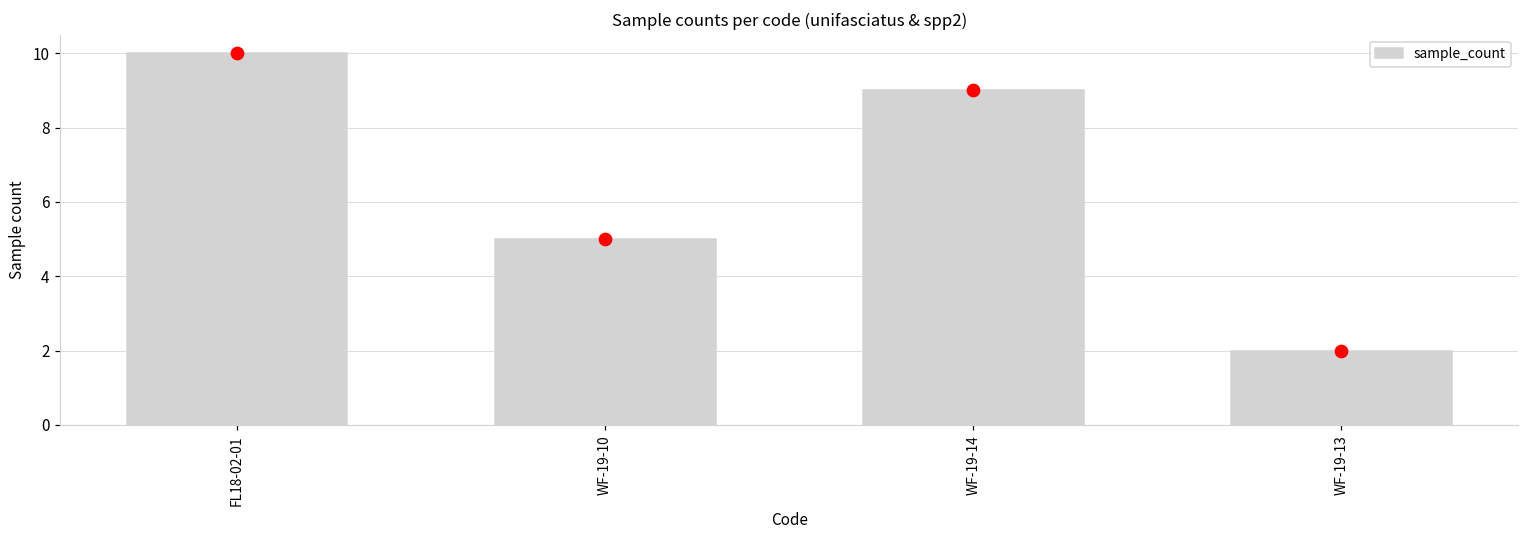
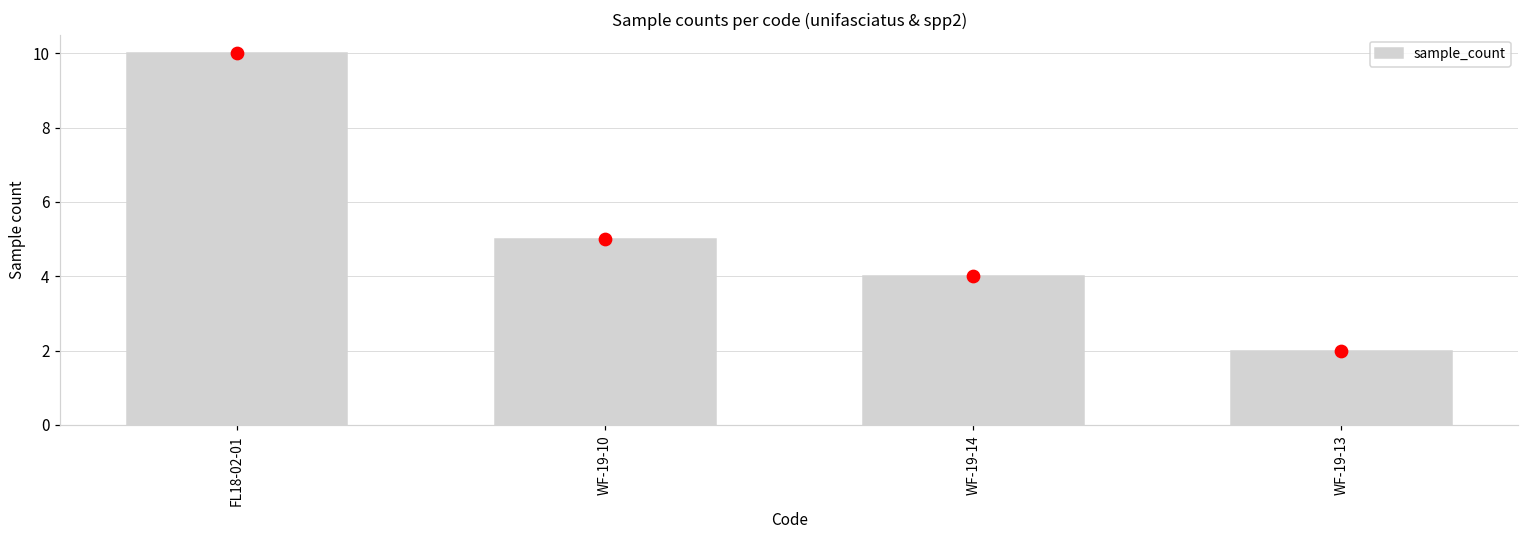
sample_count, WF-19-14: 9 -> 4
